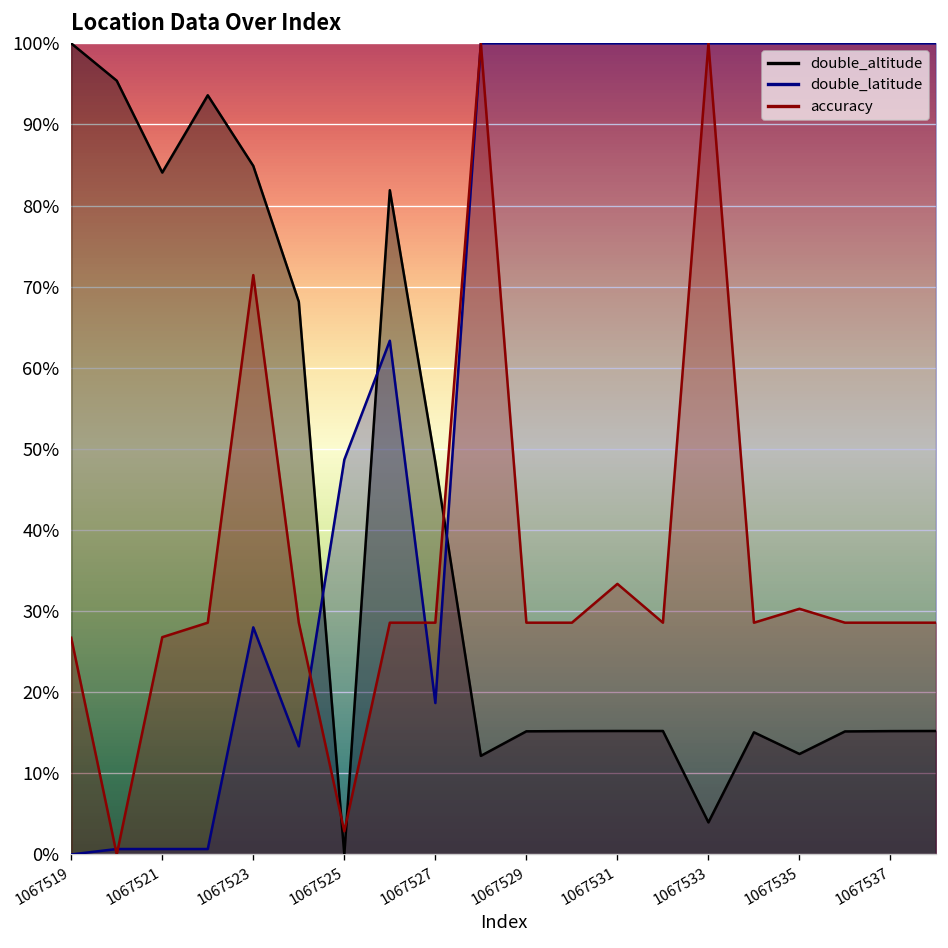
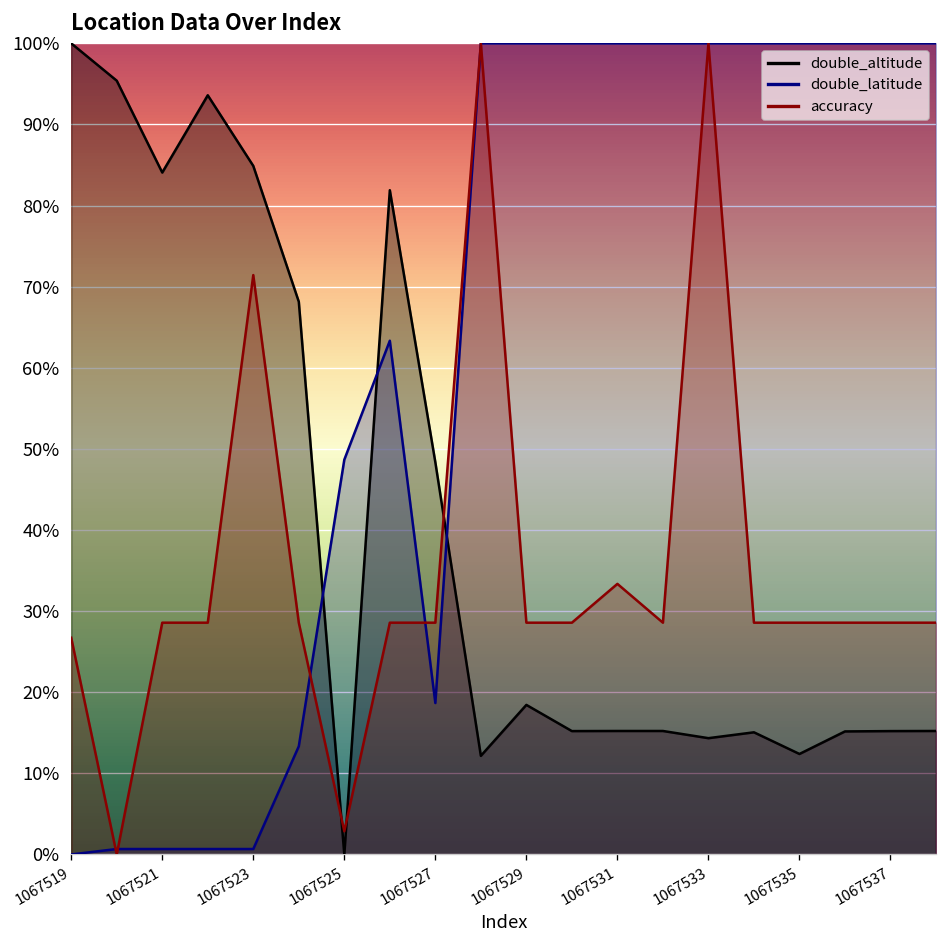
accuracy, 1067521: 27% -> 29%
double_latitude, 1067523: 28% -> 1%
double_altitude, 1067529: 15% -> 18%
double_altitude, 1067533: 4% -> 14%
accuracy, 1067535: 30% -> 29%
